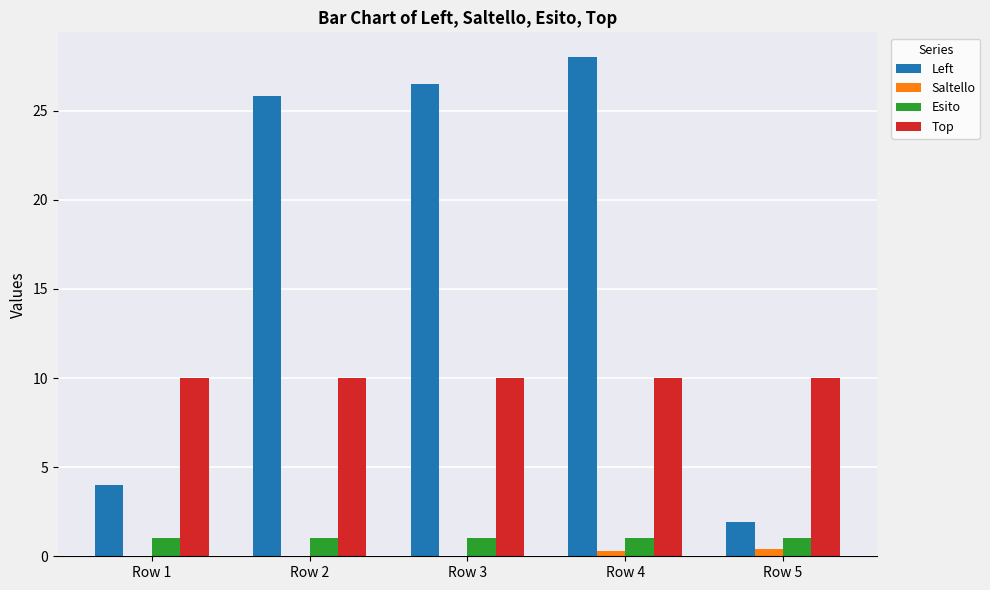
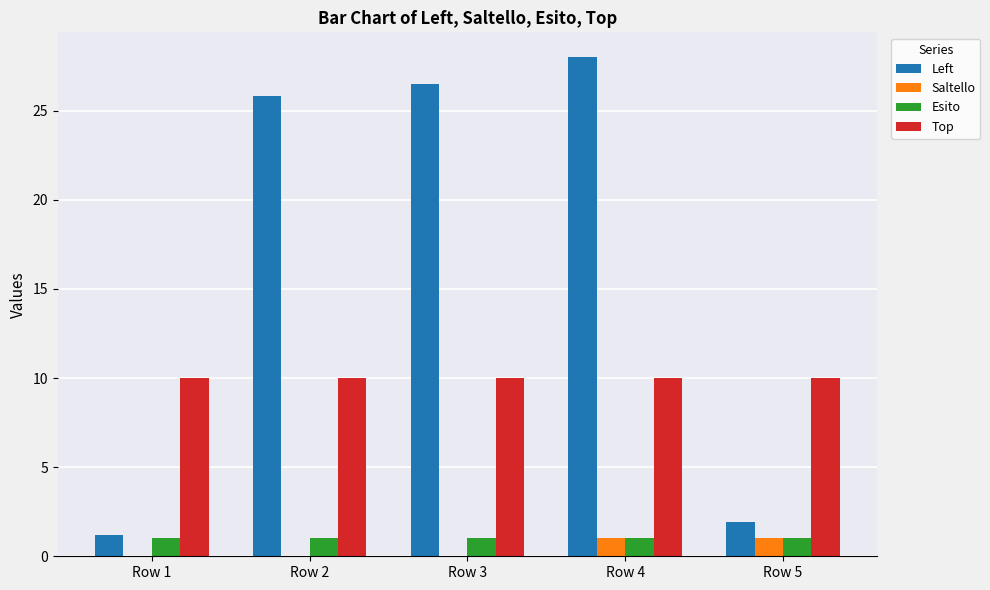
Left, Row 1: 4.0 -> 1.2
Saltello, Row 4: 0.3 -> 1.0
Saltello, Row 5: 0.4 -> 1.0
